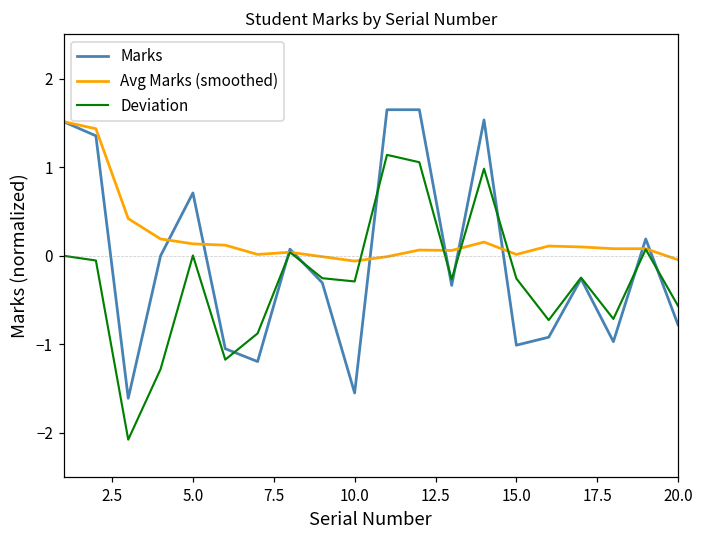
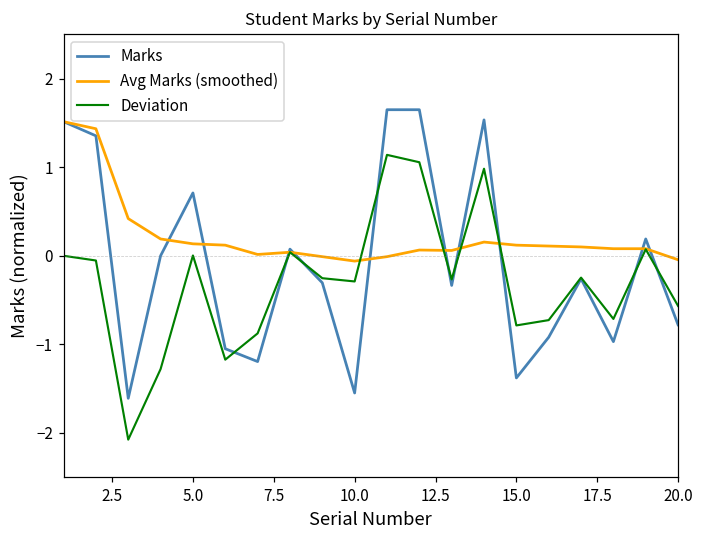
Marks, 15.0: -1.0 -> -1.4
Avg Marks (smoothed), 15.0: 0.0 -> 0.1
Deviation, 15.0: -0.3 -> -0.8
